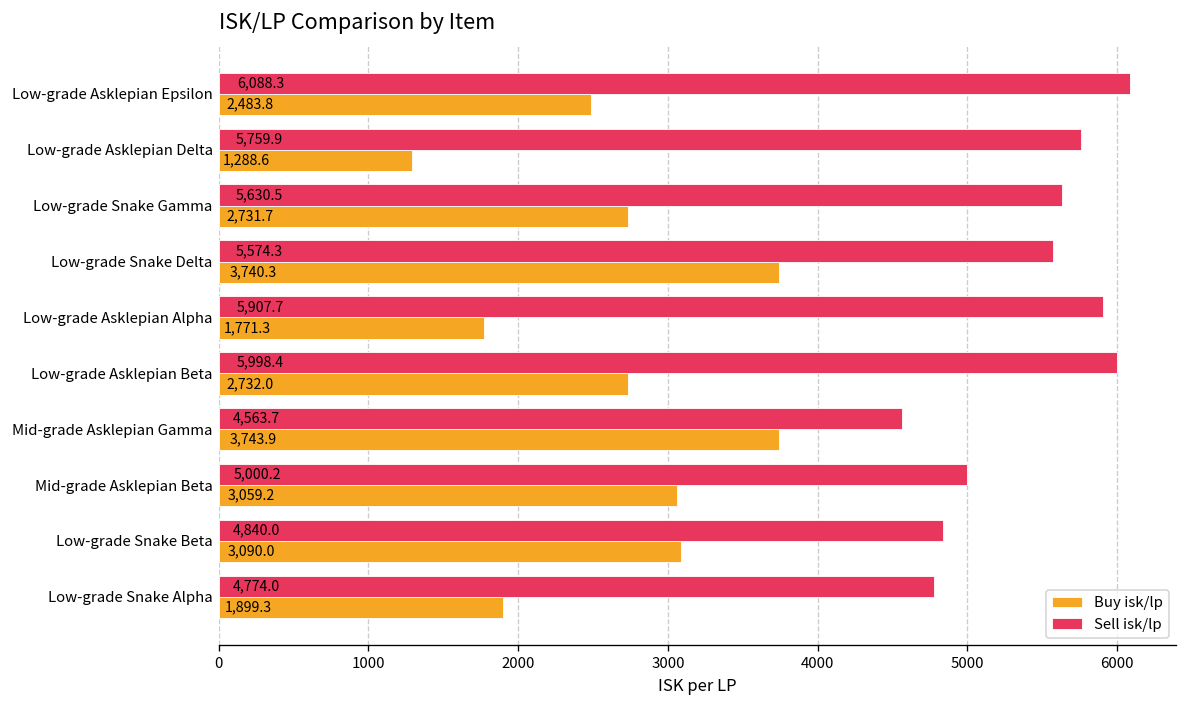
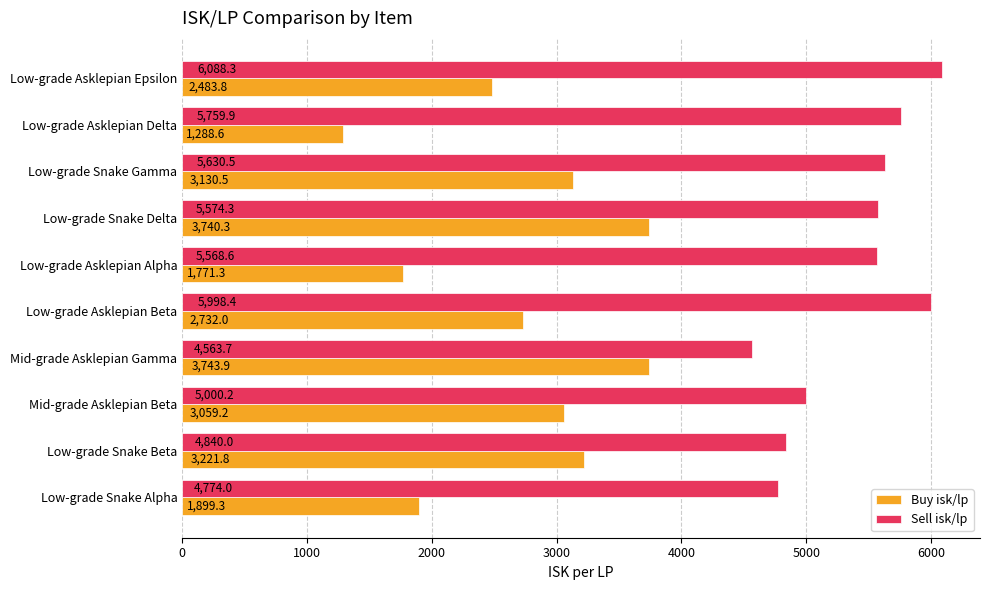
Buy isk/lp, Low-grade Snake Gamma: 2,731.7 -> 3,130.5
Sell isk/lp, Low-grade Asklepian Alpha: 5,907.7 -> 5,568.6
Buy isk/lp, Low-grade Snake Beta: 3,090.0 -> 3,221.8
